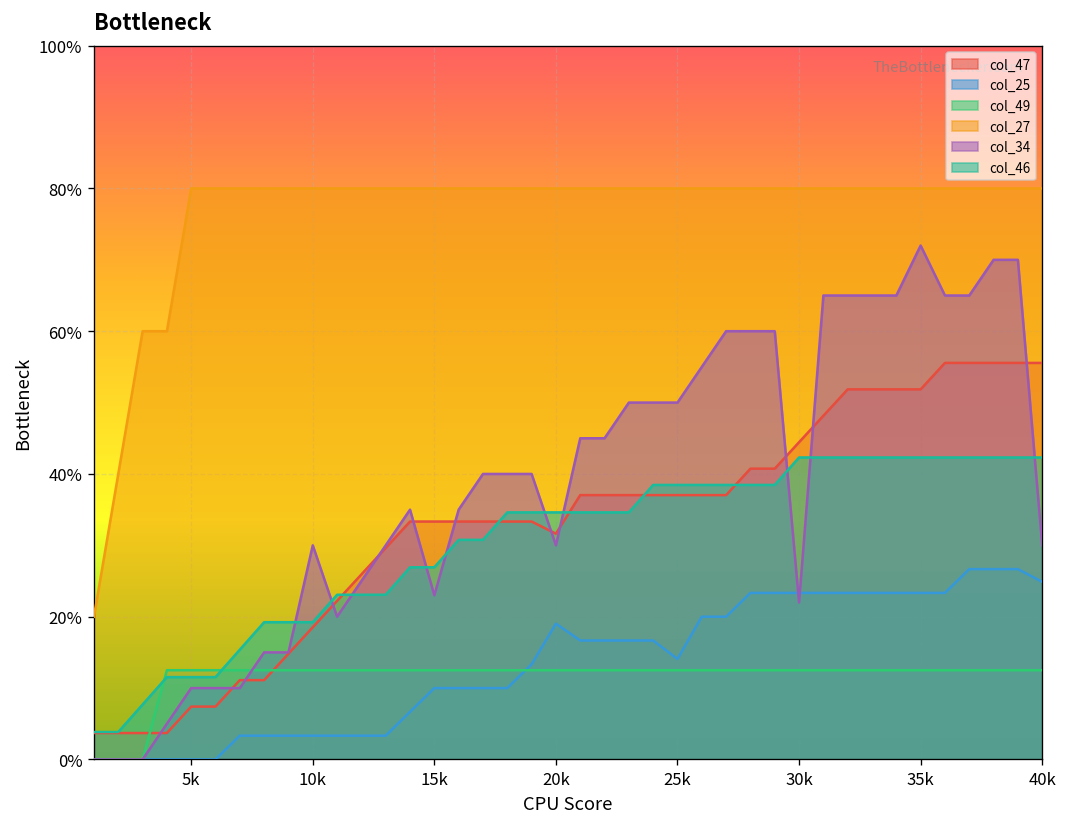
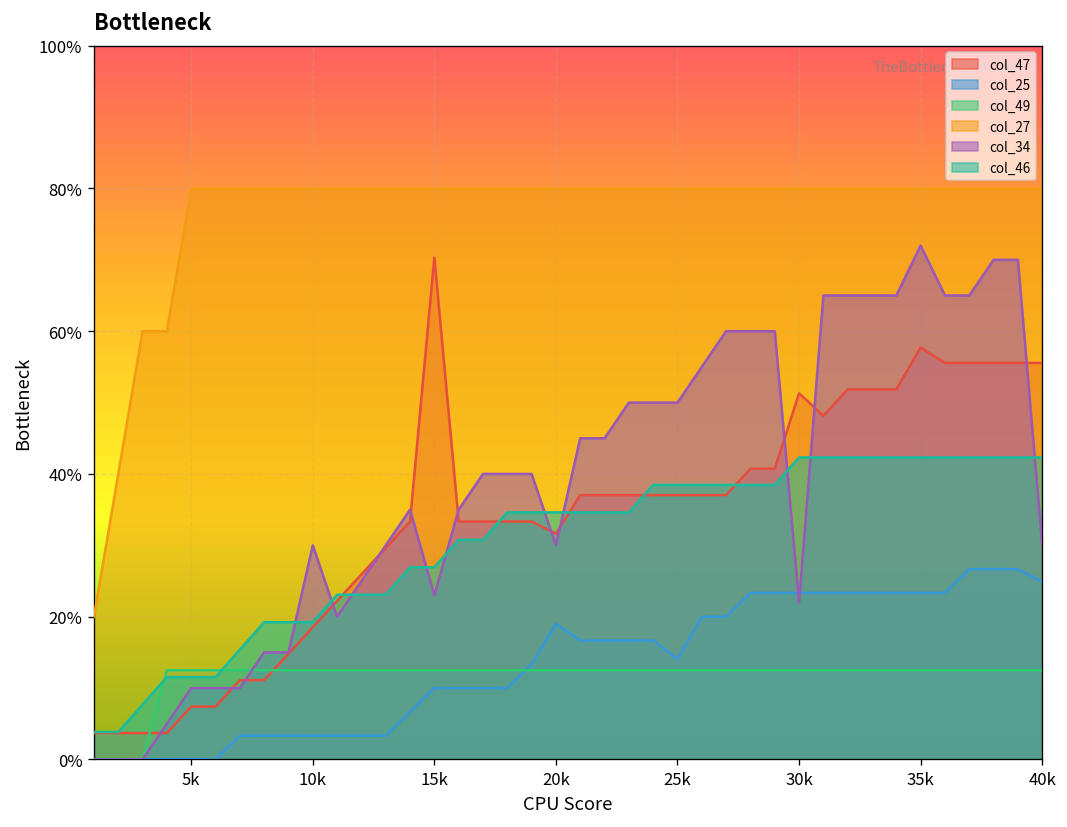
col_47, 15k: 33% -> 70%
col_47, 30k: 44% -> 51%
col_47, 35k: 52% -> 58%
